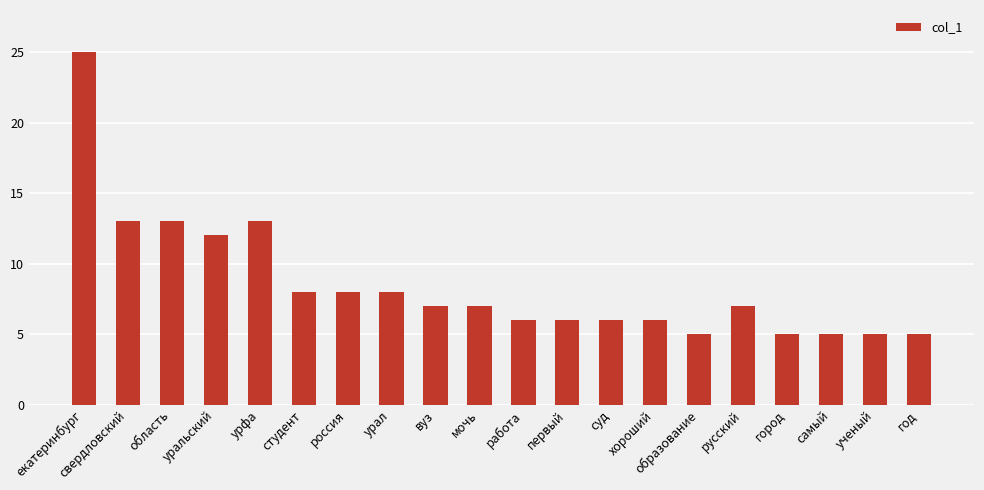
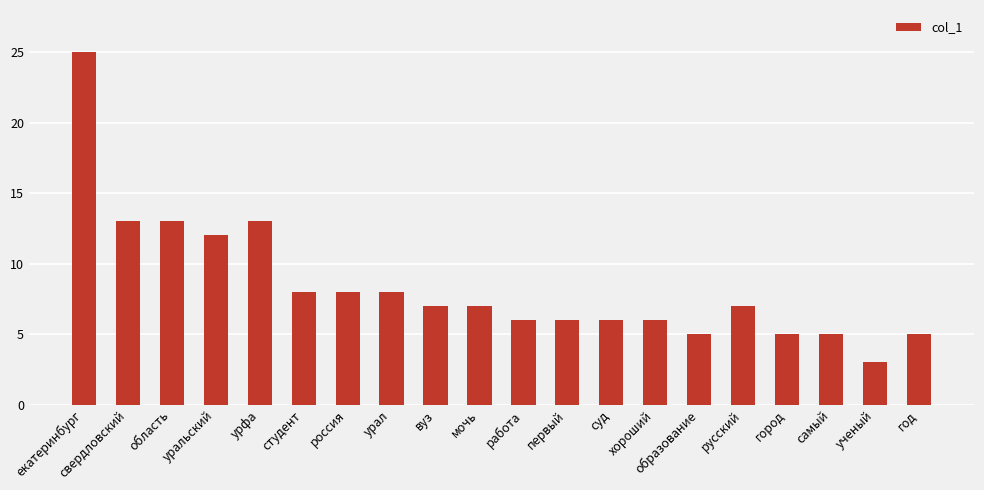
ученый: 5 -> 3
